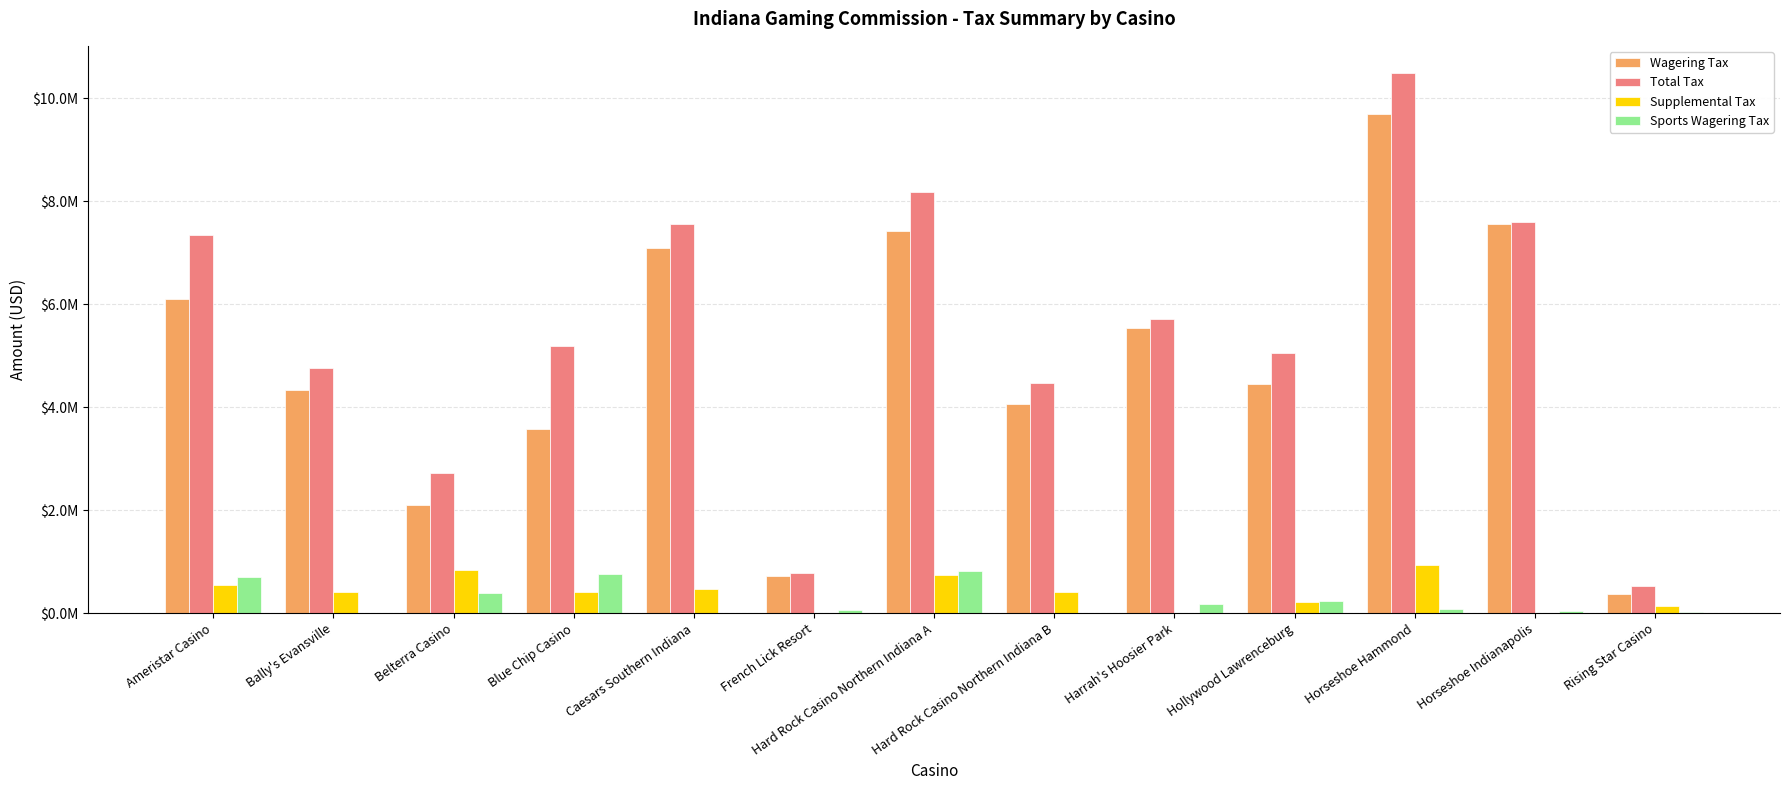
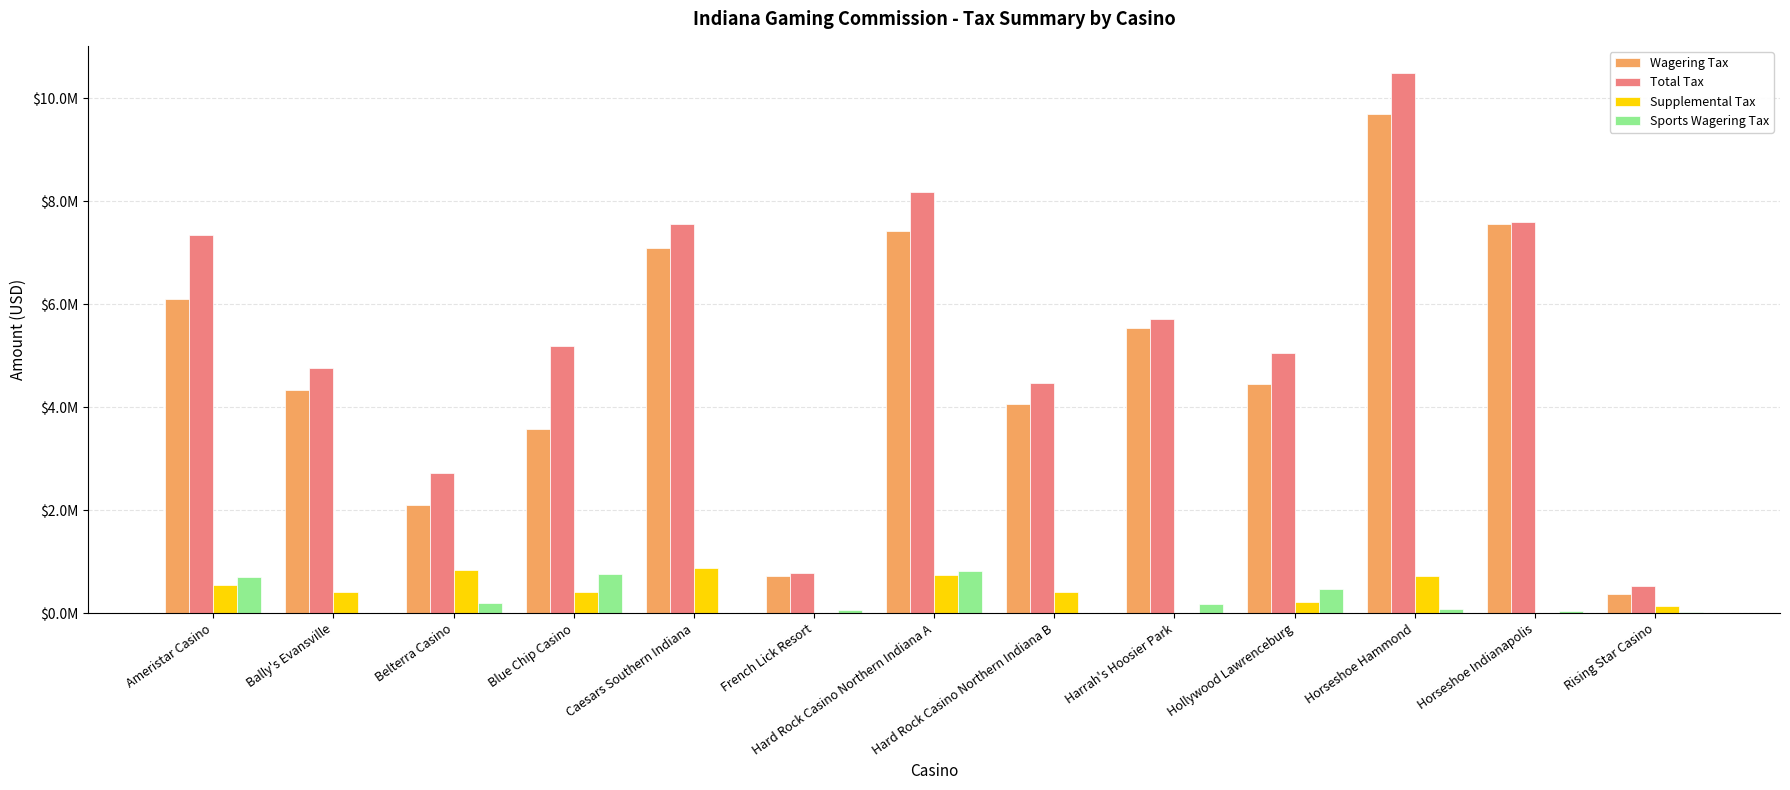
Sports Wagering Tax, Belterra Casino: $400000 -> $200000
Supplemental Tax, Caesars Southern Indiana: $500000 -> $900000
Sports Wagering Tax, Hollywood Lawrenceburg: $200000 -> $500000
Supplemental Tax, Horseshoe Hammond: $900000 -> $700000
